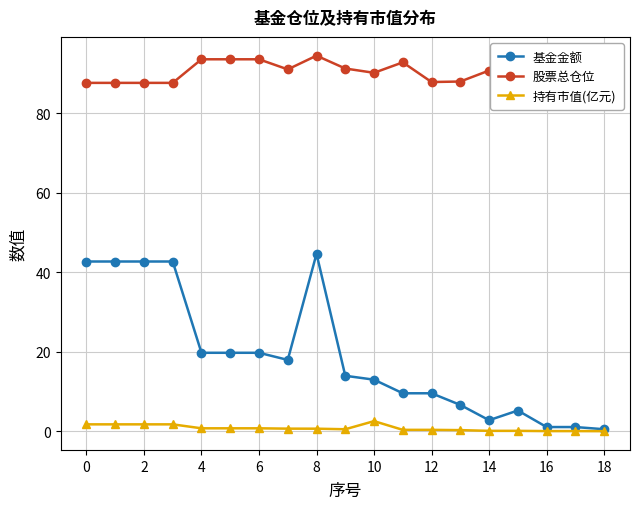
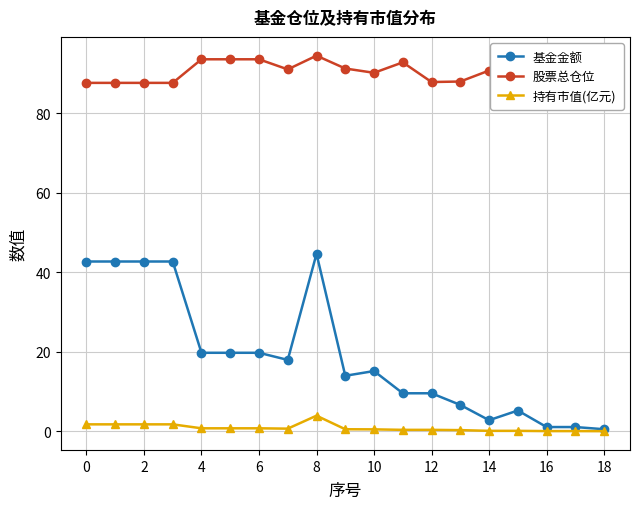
持有市值(亿元), 8: 1 -> 4
基金金额, 10: 13 -> 15
持有市值(亿元), 10: 3 -> 0
